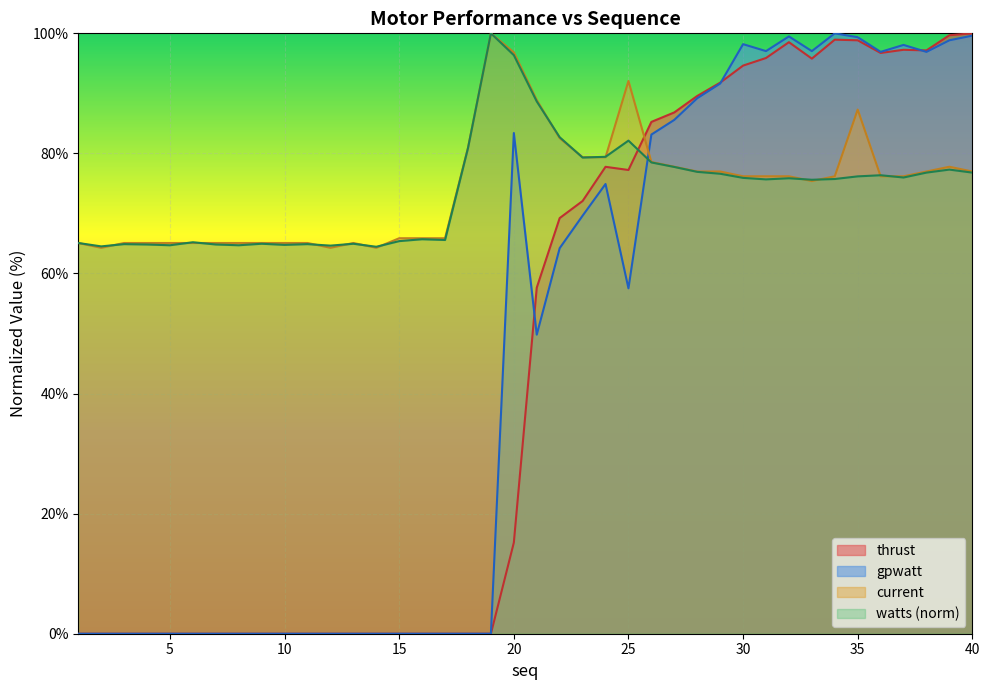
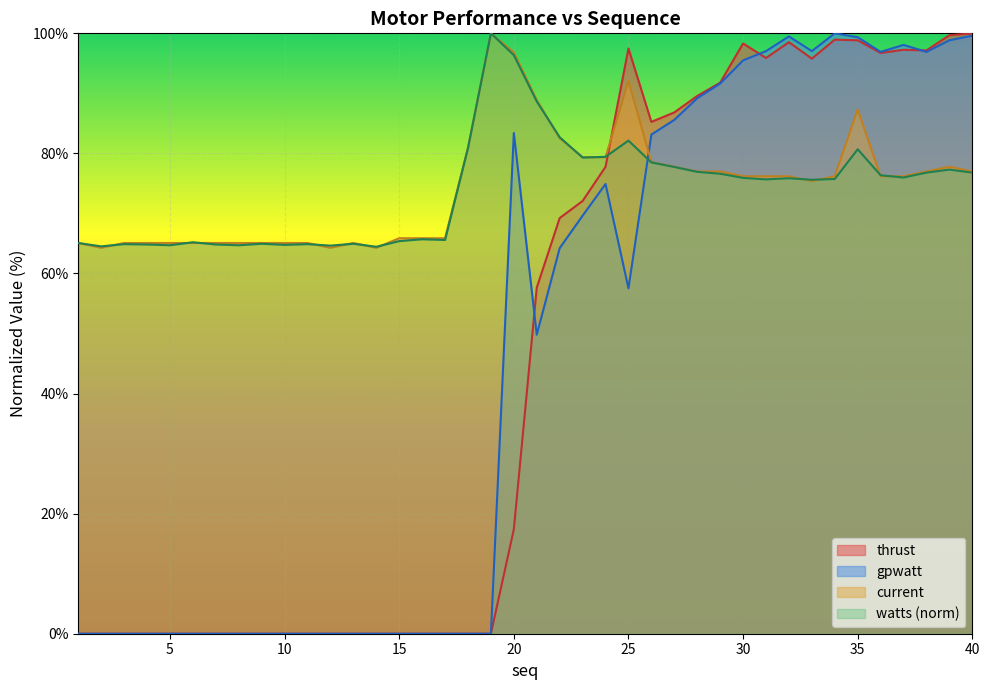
thrust, 20: 15% -> 17%
thrust, 25: 77% -> 97%
thrust, 30: 95% -> 98%
gpwatt, 30: 98% -> 95%
watts (norm), 35: 76% -> 81%
